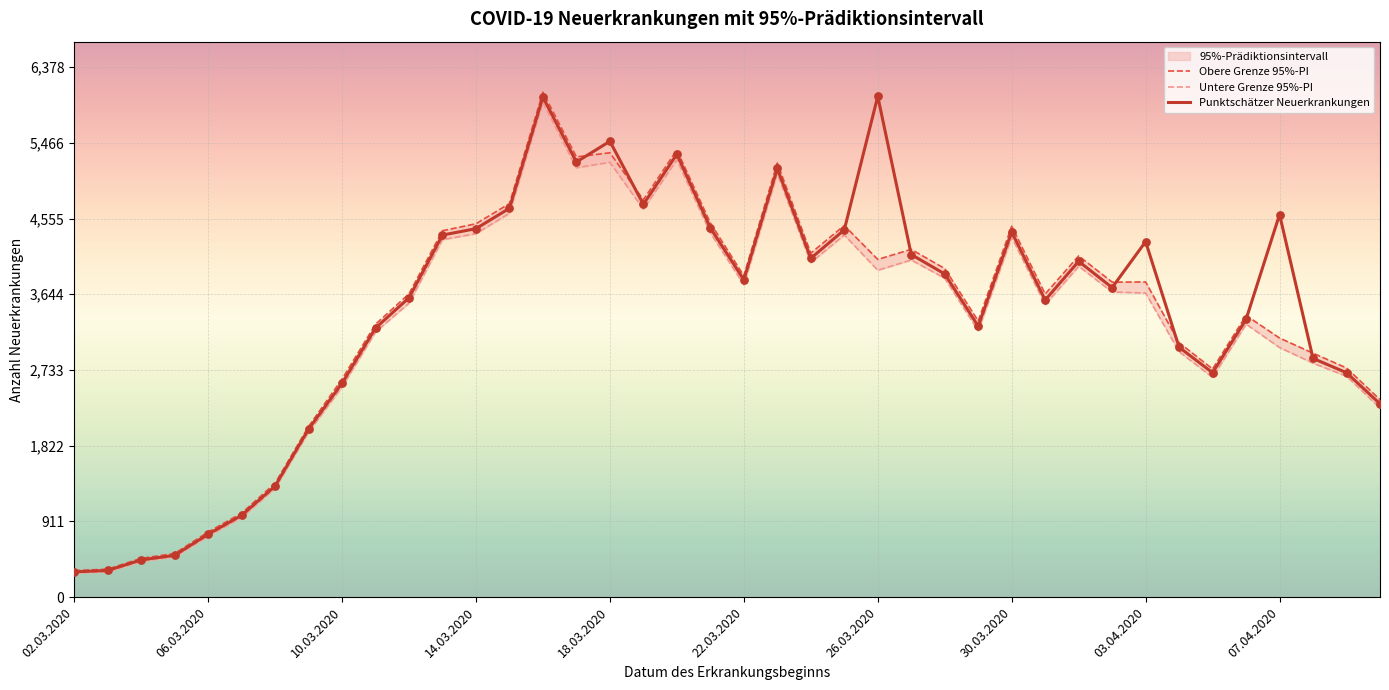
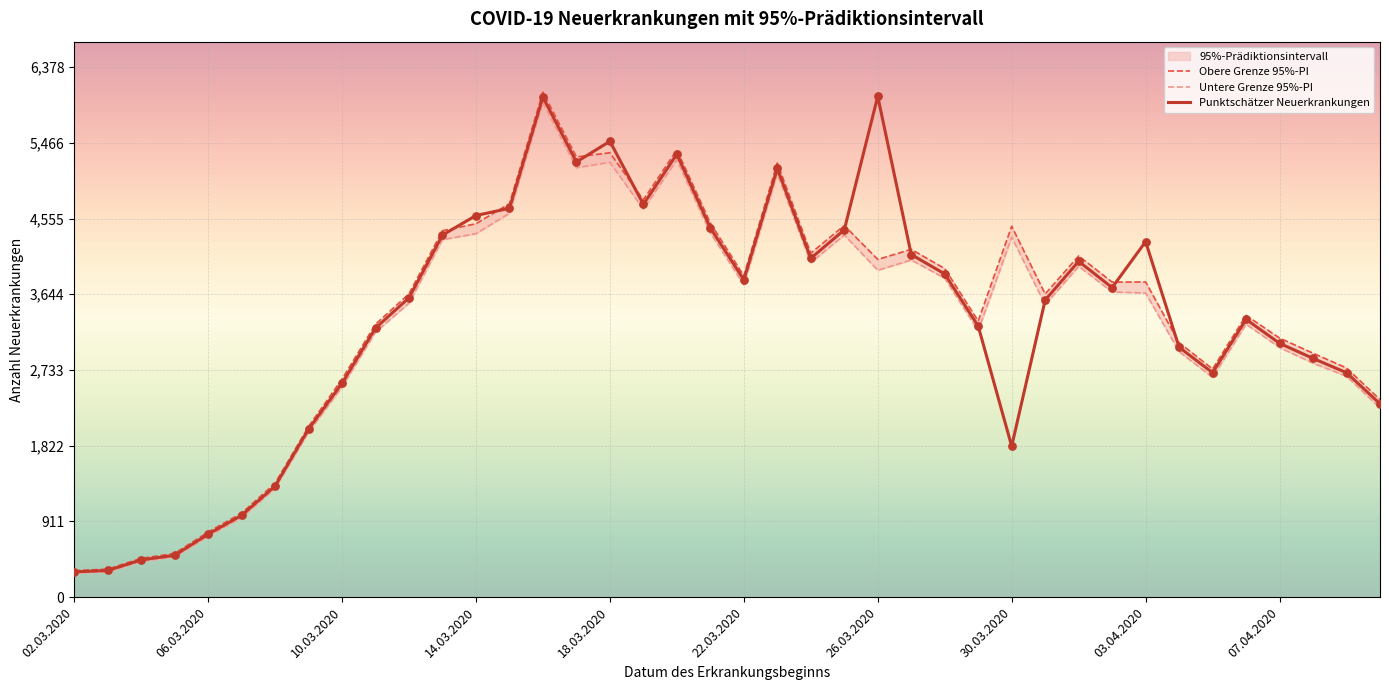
Punktschätzer Neuerkrankungen, 14.03.2020: 4,400 -> 4,600
Punktschätzer Neuerkrankungen, 30.03.2020: 4,400 -> 1,800
Punktschätzer Neuerkrankungen, 07.04.2020: 4,600 -> 3,100
